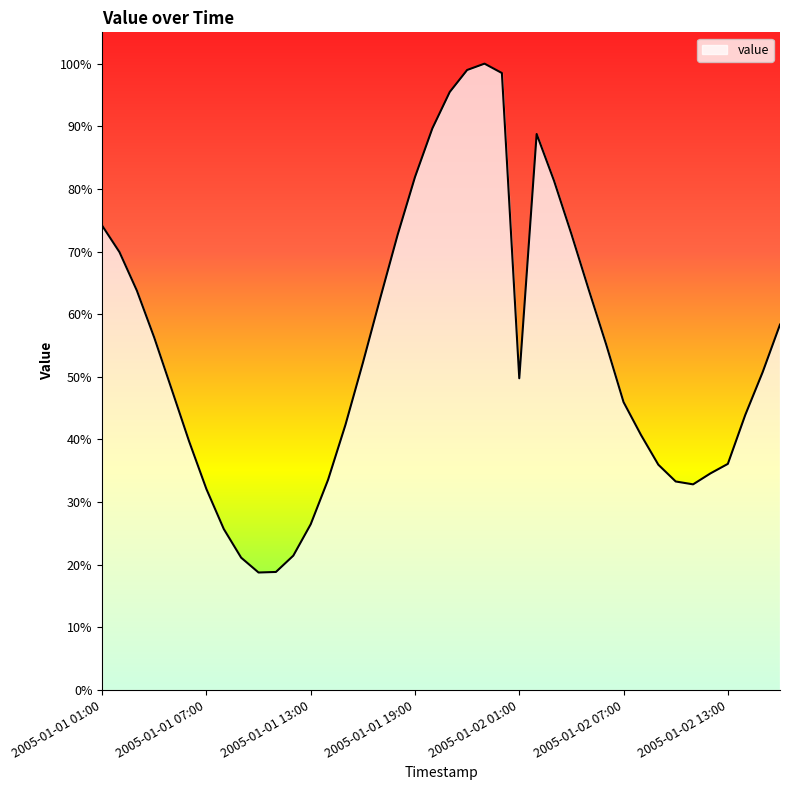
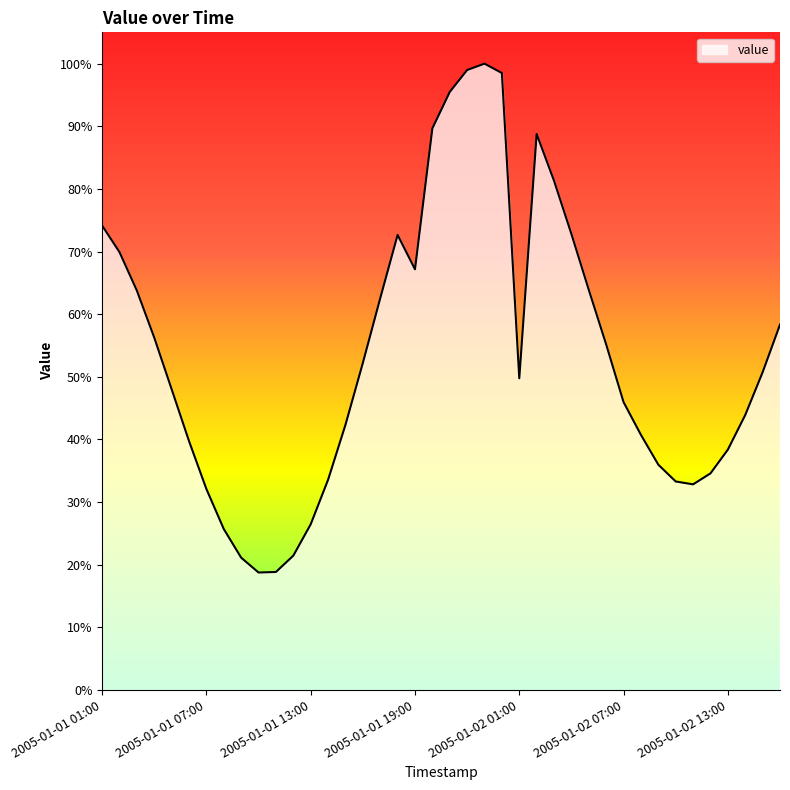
2005-01-01 19:00: 82% -> 67%
2005-01-02 13:00: 36% -> 38%
